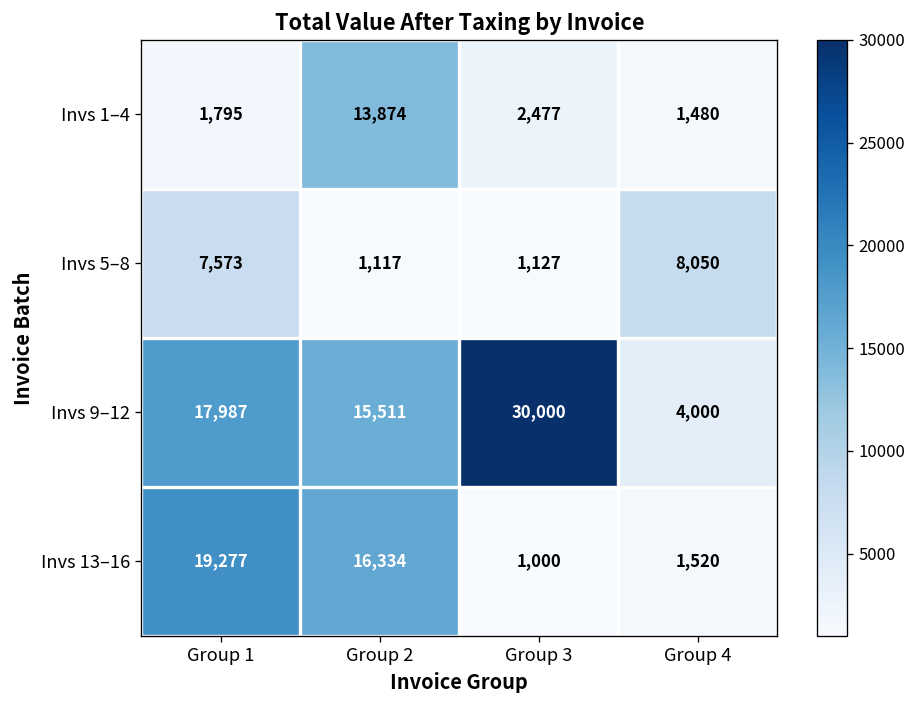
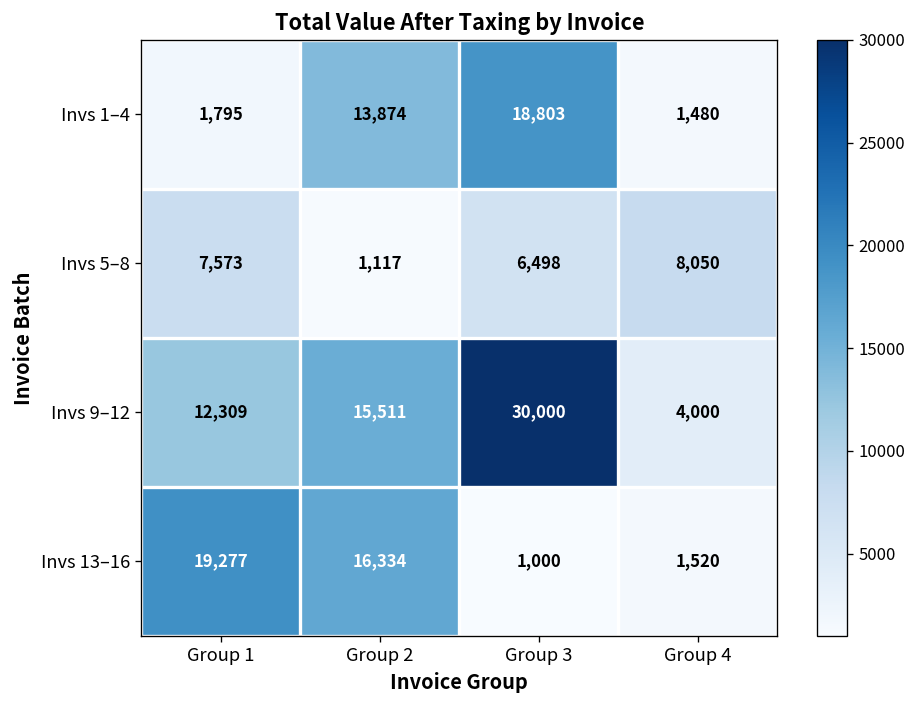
Invs 1–4, Group 3: 2,477 -> 18,803
Invs 5–8, Group 3: 1,127 -> 6,498
Invs 9–12, Group 1: 17,987 -> 12,309
